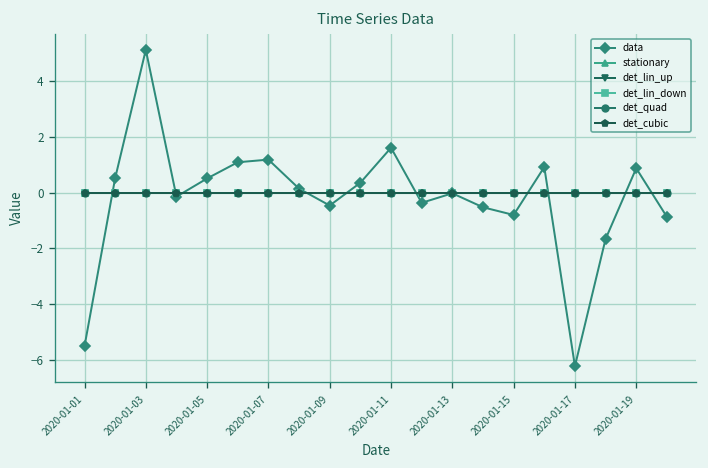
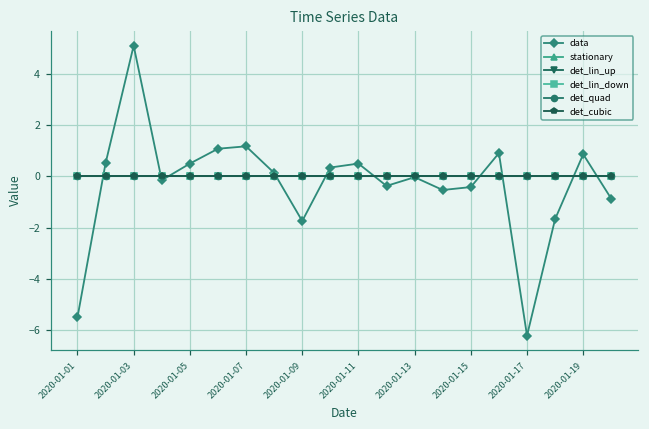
data, 2020-01-09: -0.5 -> -1.7
data, 2020-01-11: 1.6 -> 0.5
data, 2020-01-15: -0.8 -> -0.4
